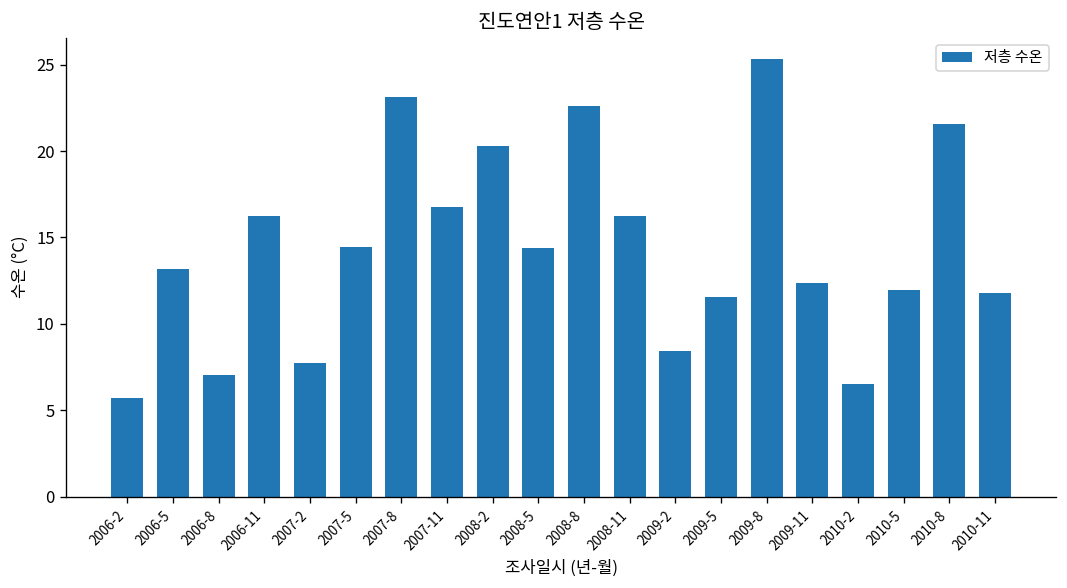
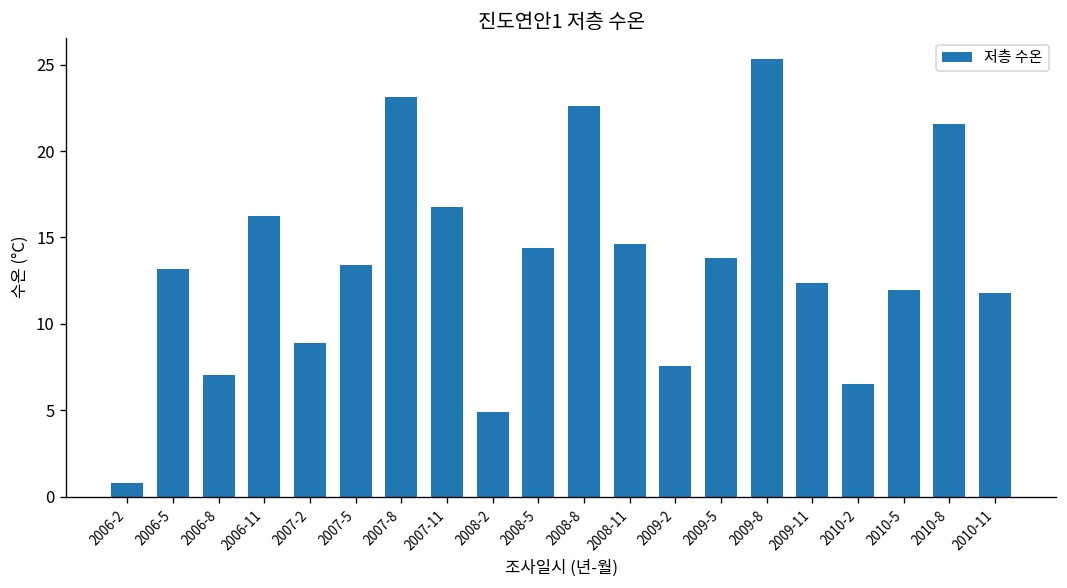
2006-2: 5.7 -> 0.8
2007-2: 7.8 -> 8.9
2007-5: 14.5 -> 13.4
2008-2: 20.3 -> 4.9
2008-11: 16.2 -> 14.6
2009-2: 8.4 -> 7.6
2009-5: 11.6 -> 13.8
